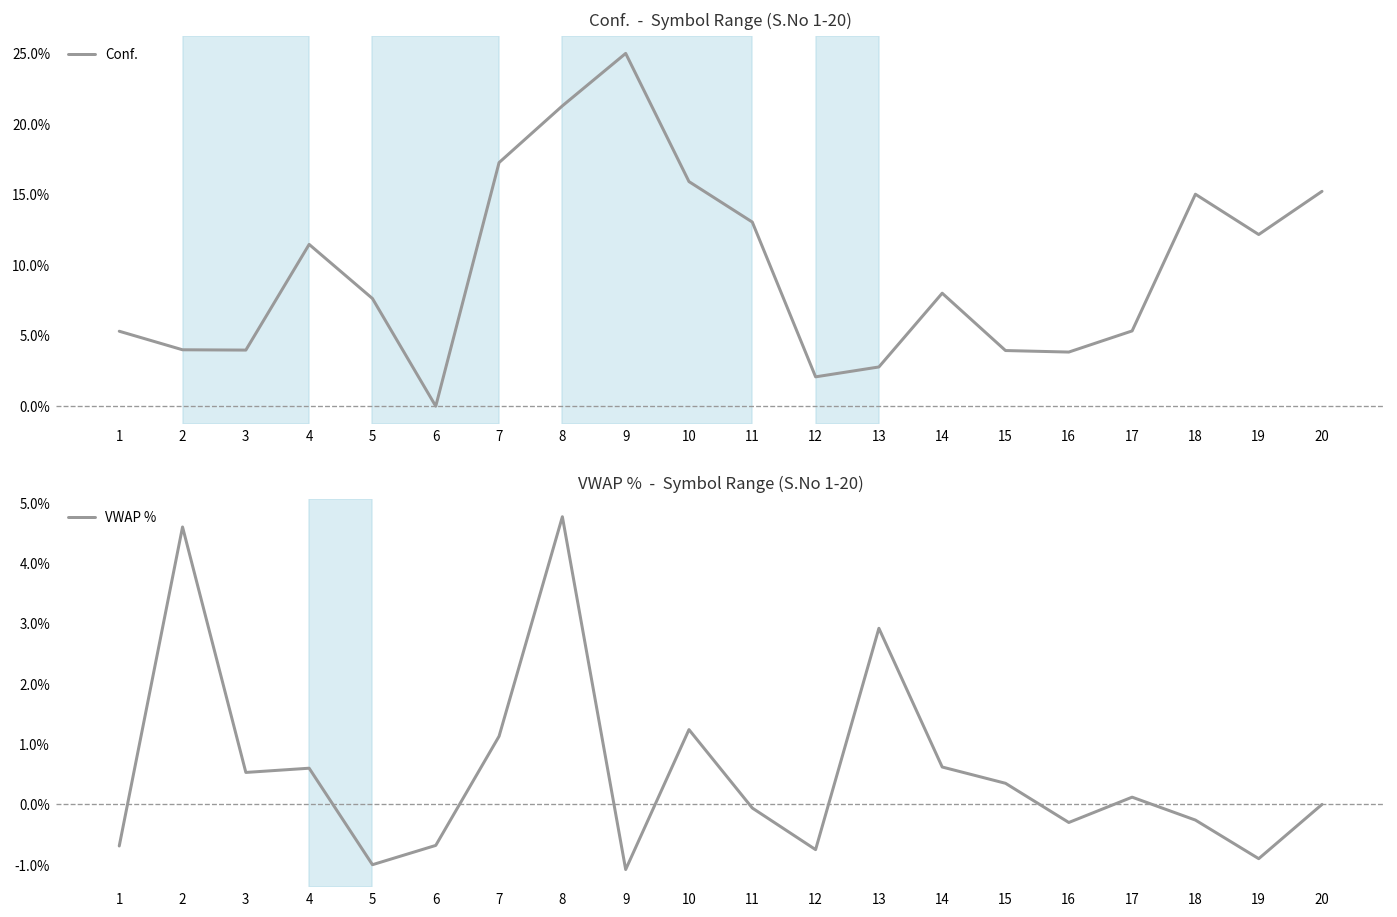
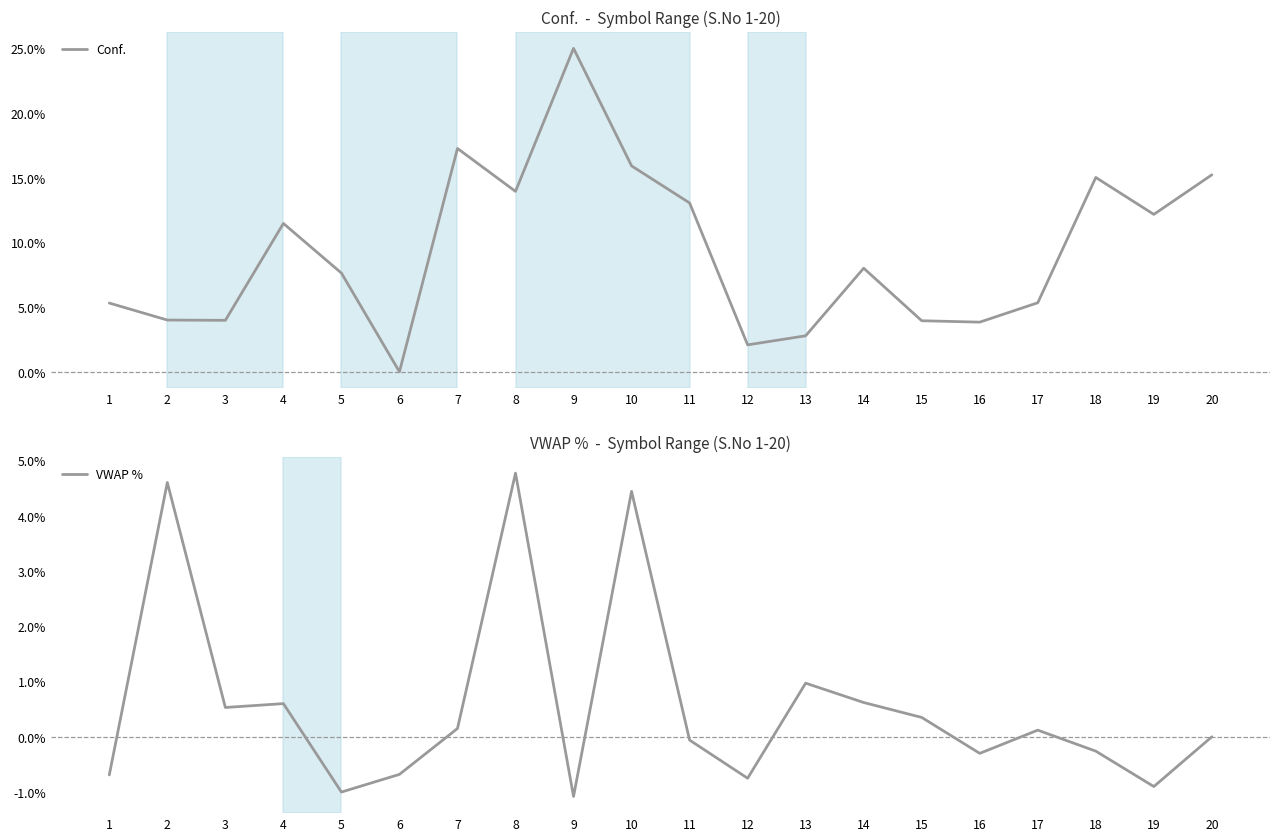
Conf. - Symbol Range (S.No 1-20), 8: 21.3% -> 13.9%
VWAP % - Symbol Range (S.No 1-20), 7: 1.1% -> 0.2%
VWAP % - Symbol Range (S.No 1-20), 10: 1.2% -> 4.4%
VWAP % - Symbol Range (S.No 1-20), 13: 2.9% -> 1.0%
